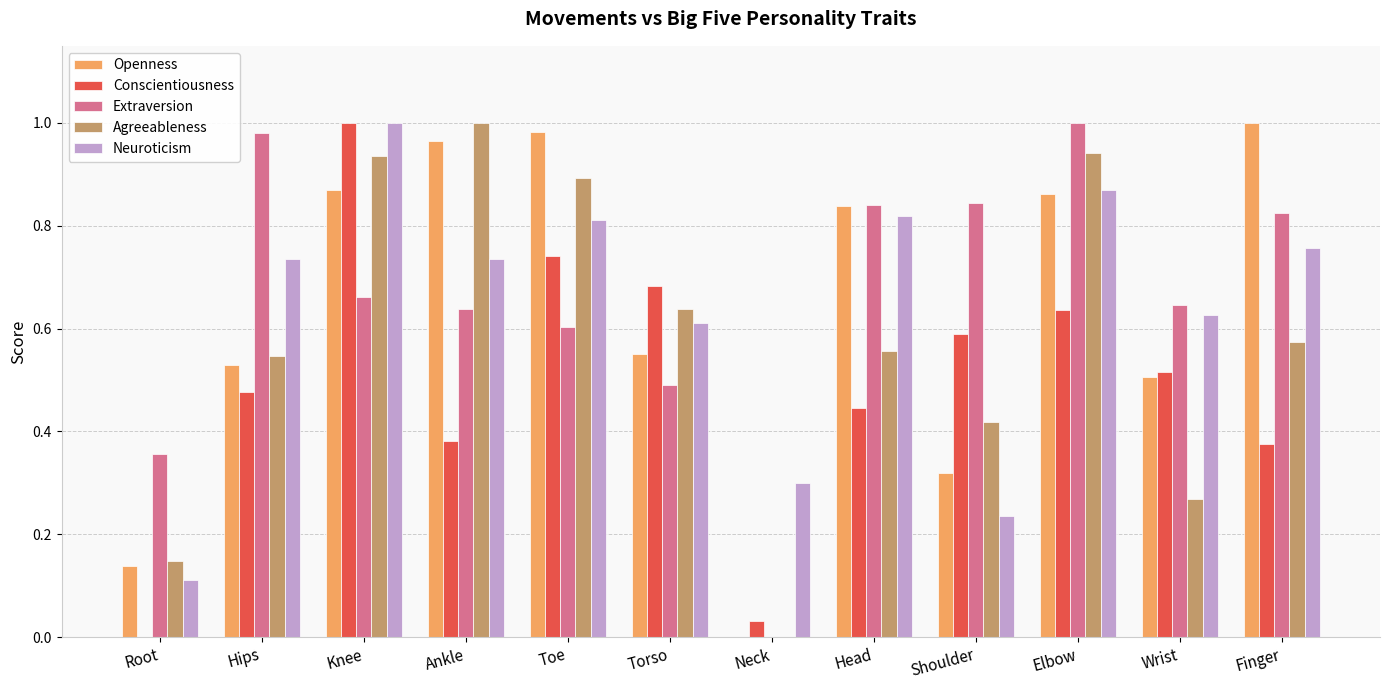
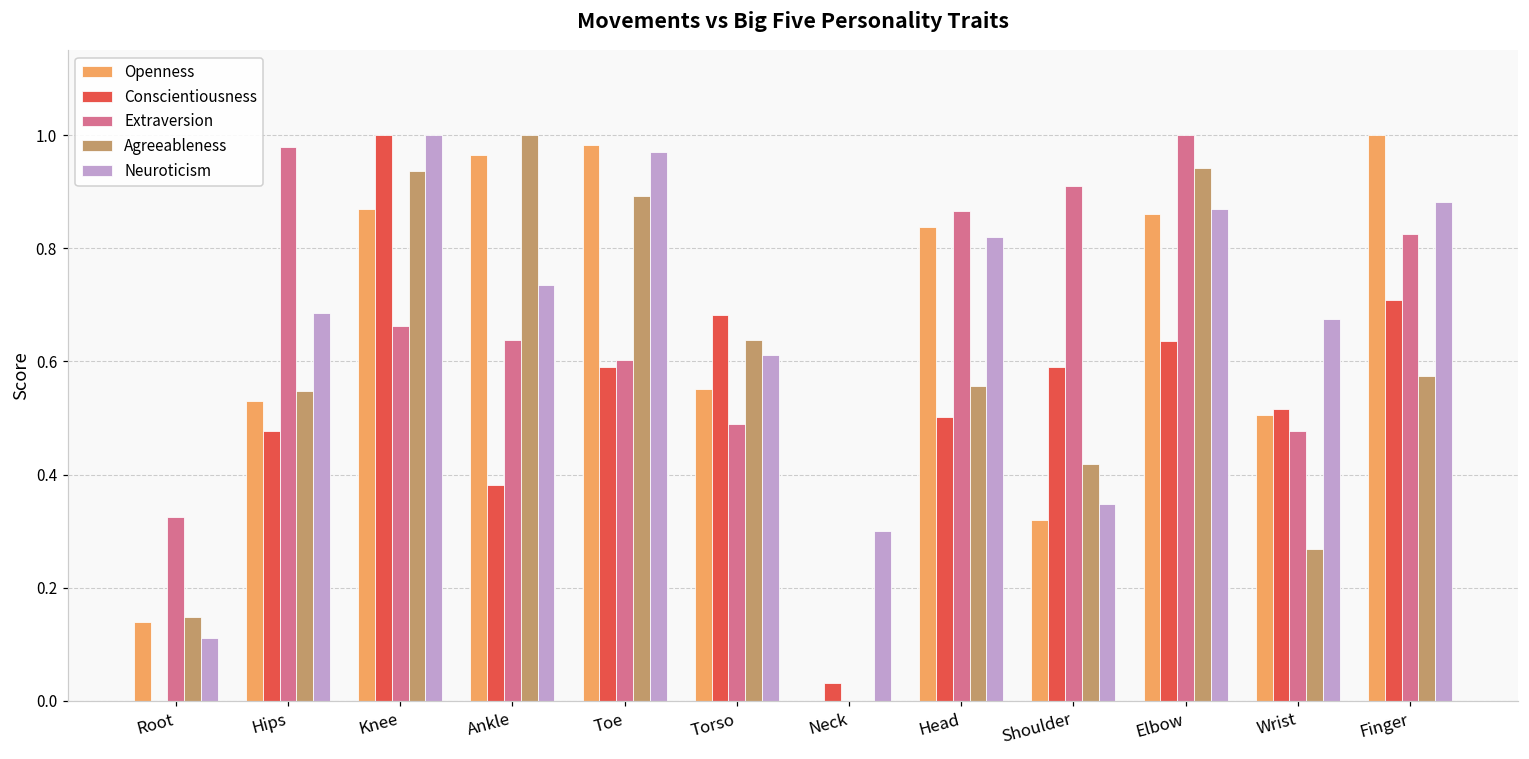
Extraversion, Root: 0.36 -> 0.33
Neuroticism, Hips: 0.74 -> 0.69
Conscientiousness, Toe: 0.74 -> 0.59
Neuroticism, Toe: 0.81 -> 0.97
Conscientiousness, Head: 0.45 -> 0.50
Extraversion, Head: 0.84 -> 0.87
Extraversion, Shoulder: 0.84 -> 0.91
Neuroticism, Shoulder: 0.24 -> 0.35
Extraversion, Wrist: 0.65 -> 0.48
Neuroticism, Wrist: 0.63 -> 0.67
Conscientiousness, Finger: 0.37 -> 0.71
Neuroticism, Finger: 0.76 -> 0.88
